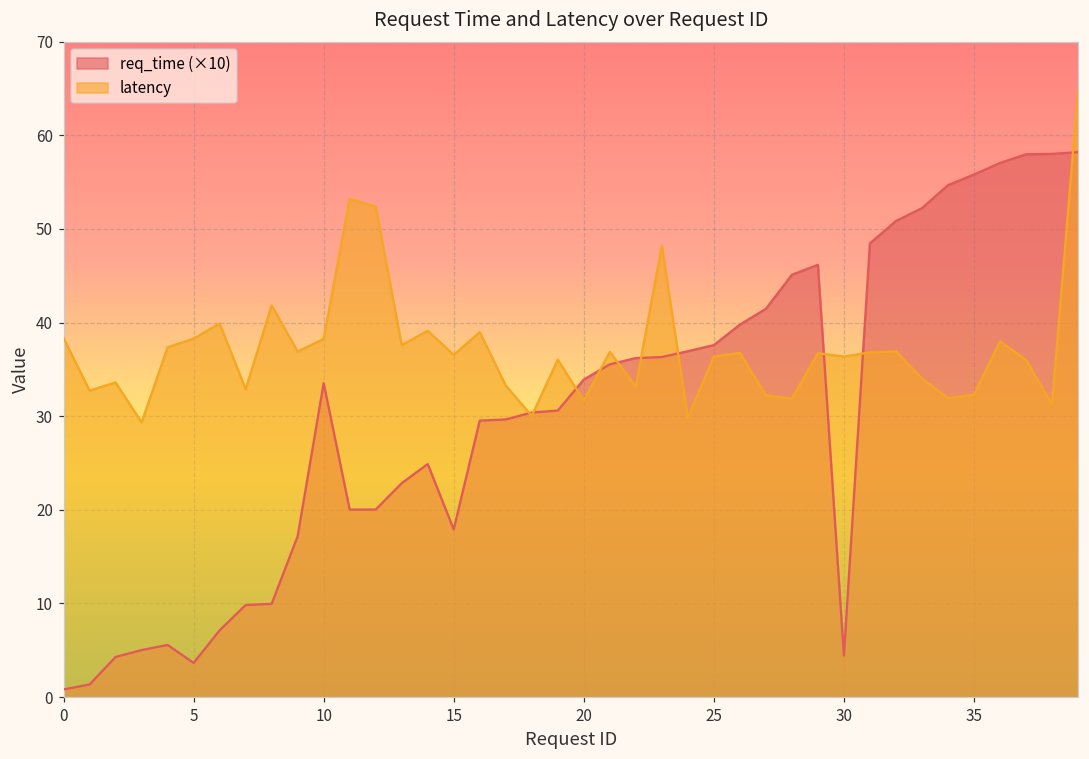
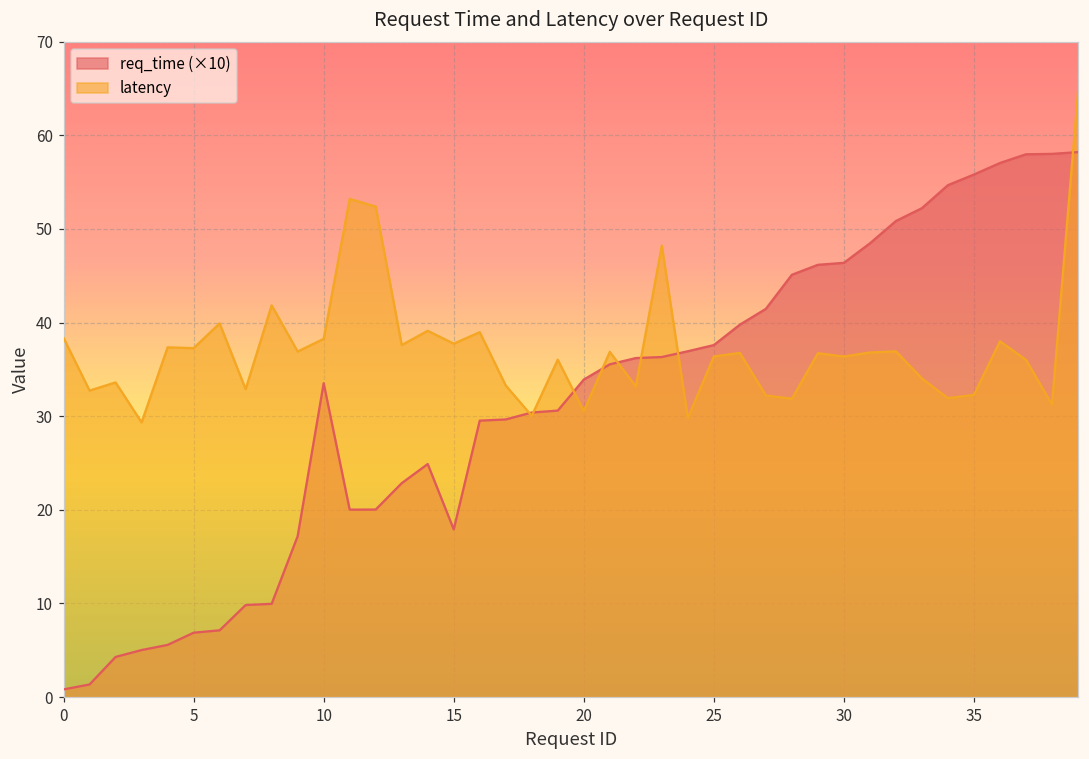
req_time (×10), 5: 4 -> 7
latency, 5: 38 -> 37
latency, 15: 37 -> 38
latency, 20: 32 -> 31
req_time (×10), 30: 4 -> 46
